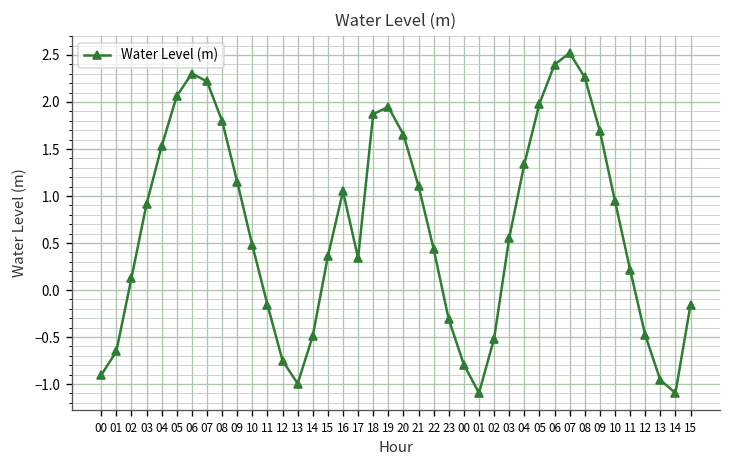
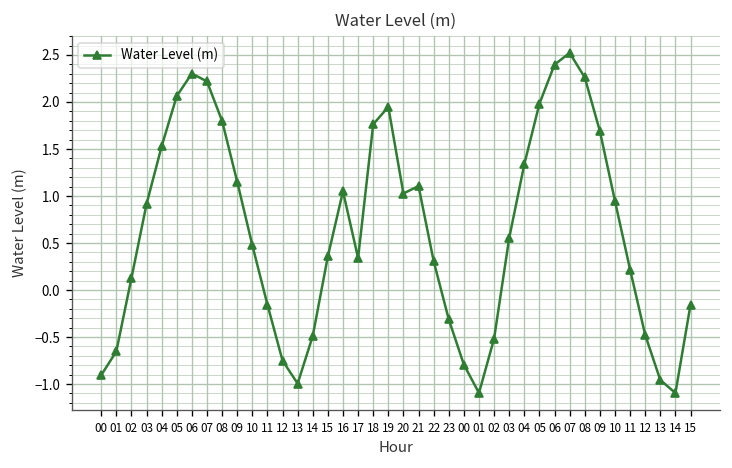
18: 1.9 -> 1.8
20: 1.7 -> 1.0
22: 0.4 -> 0.3
